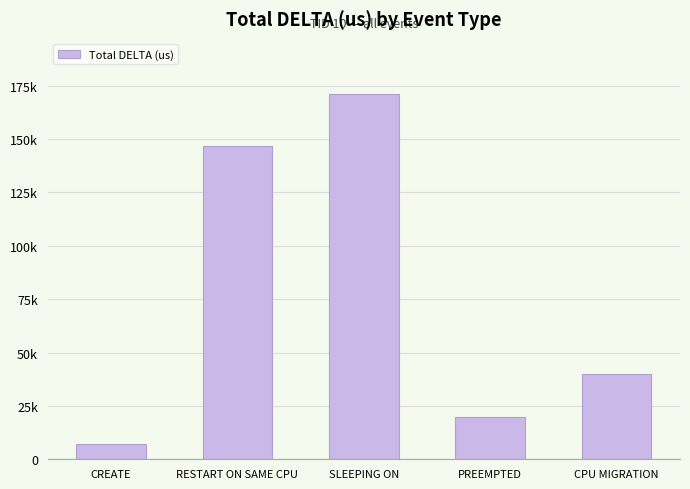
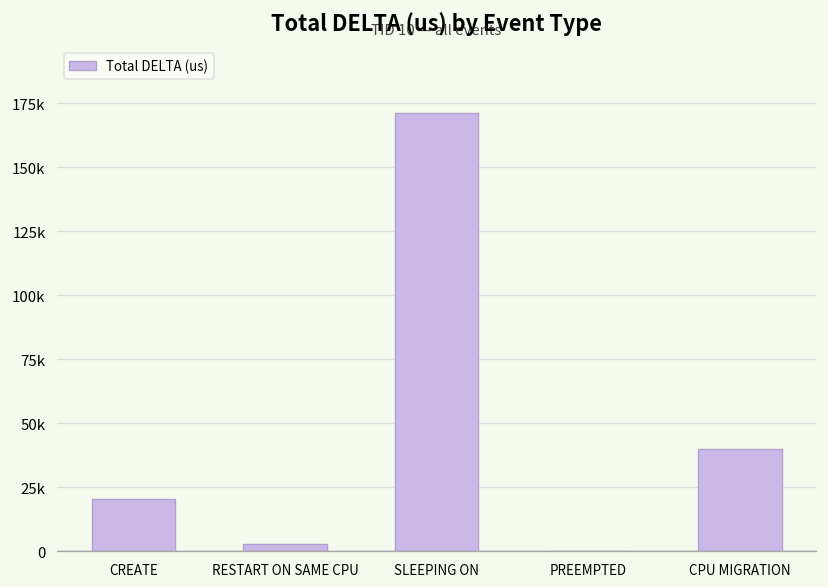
CREATE: 7000 -> 20000
RESTART ON SAME CPU: 147000 -> 3000
PREEMPTED: 20000 -> 0
